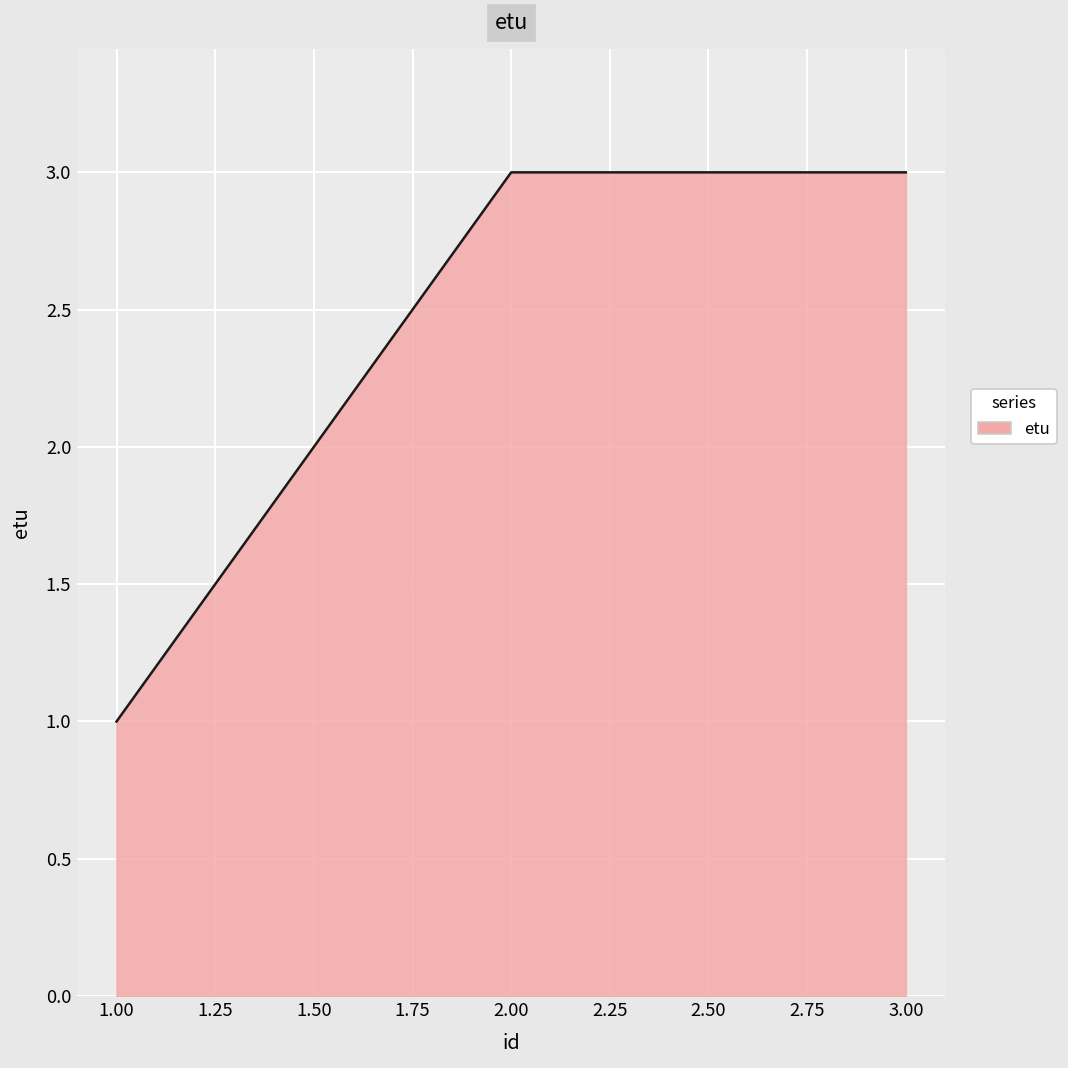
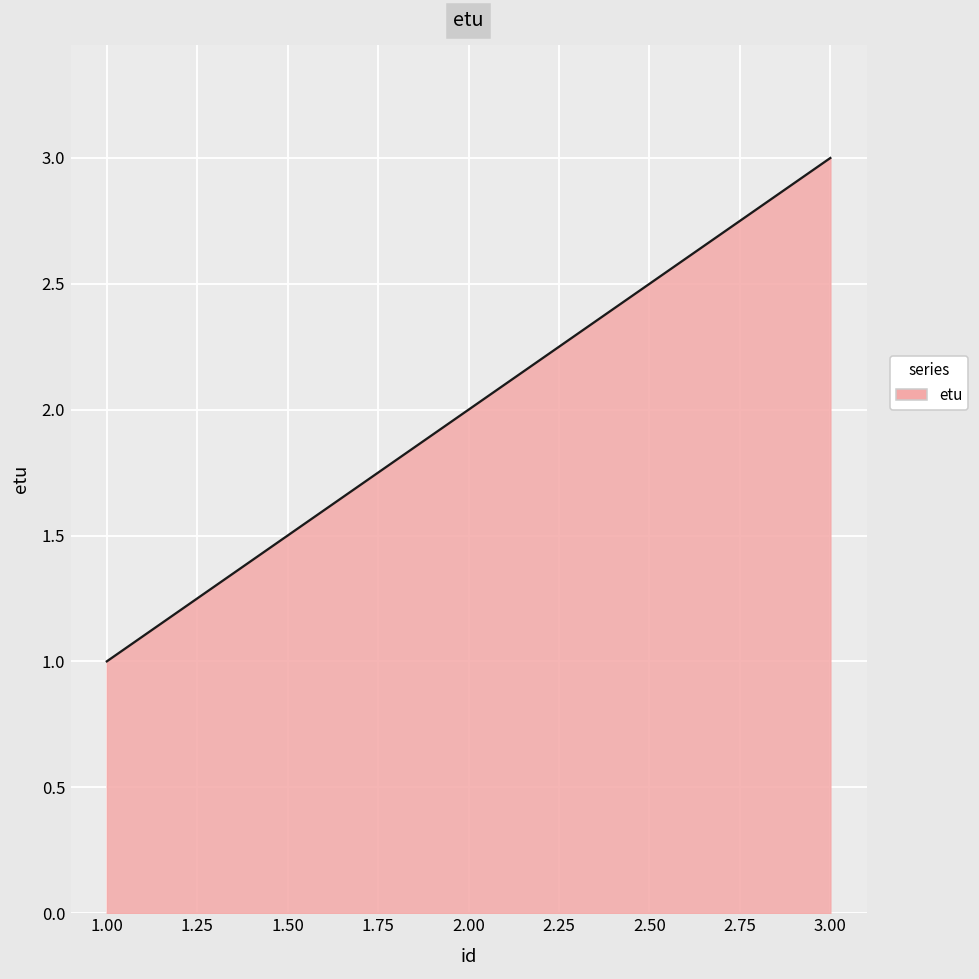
2.00: 3 -> 2
